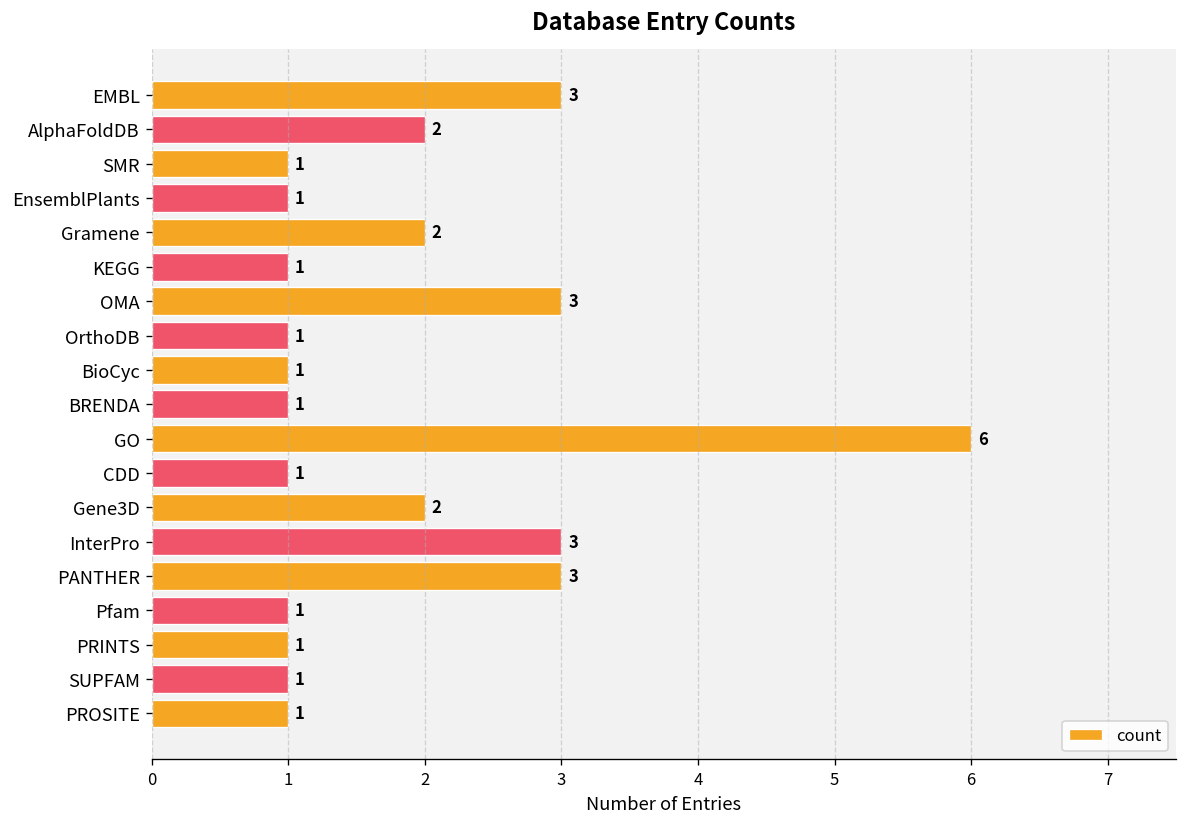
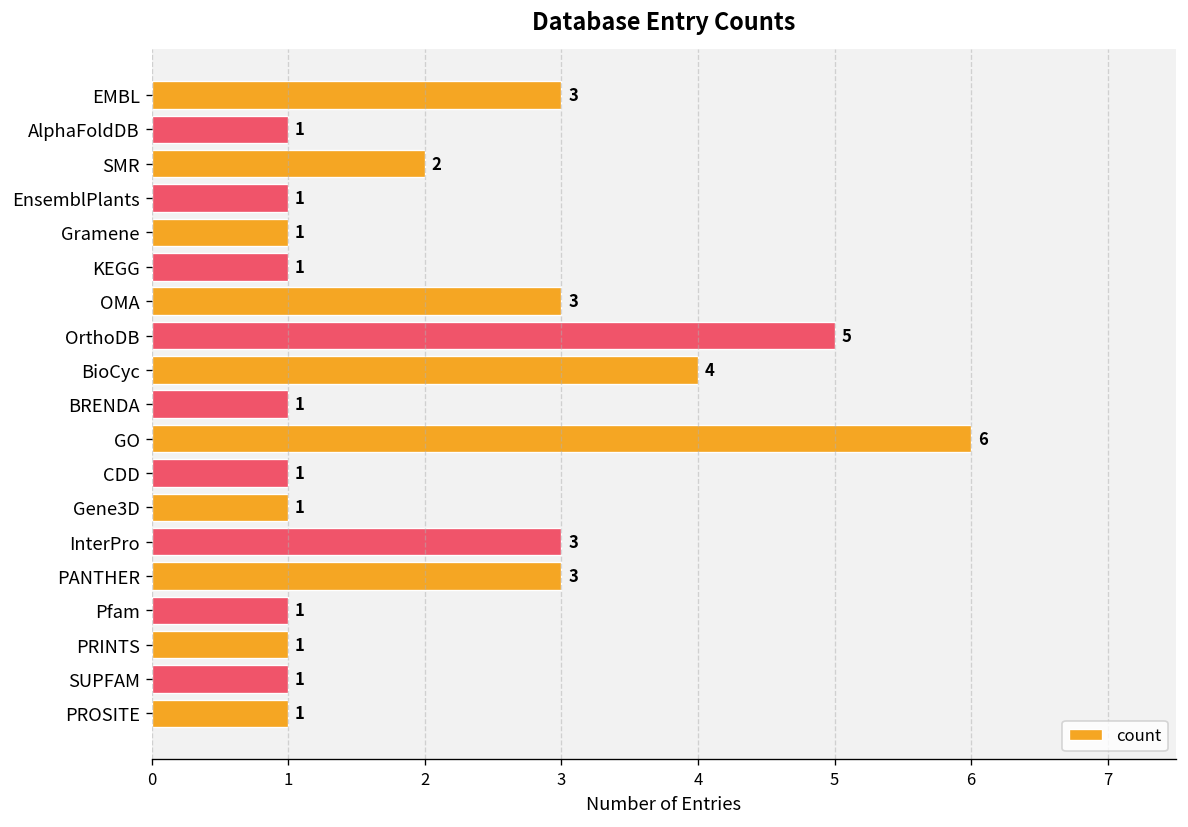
AlphaFoldDB: 2 -> 1
SMR: 1 -> 2
Gramene: 2 -> 1
OrthoDB: 1 -> 5
BioCyc: 1 -> 4
Gene3D: 2 -> 1
